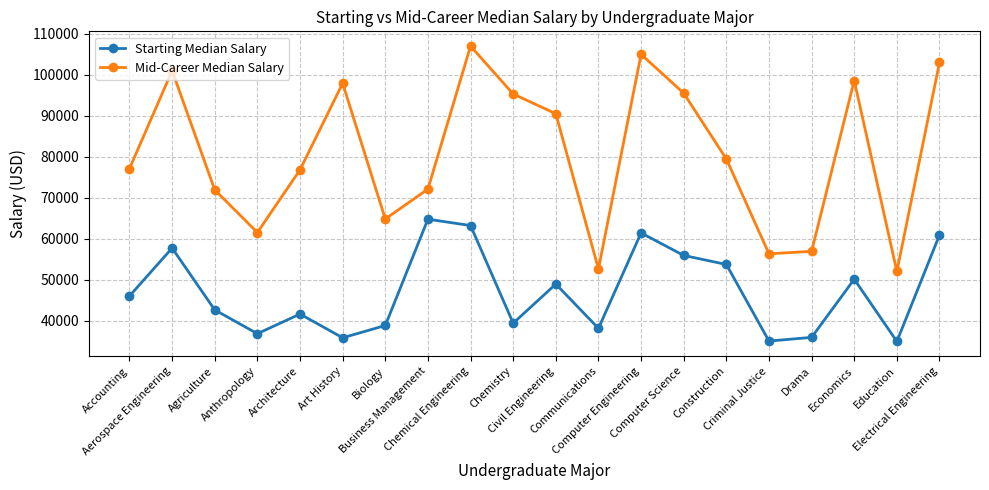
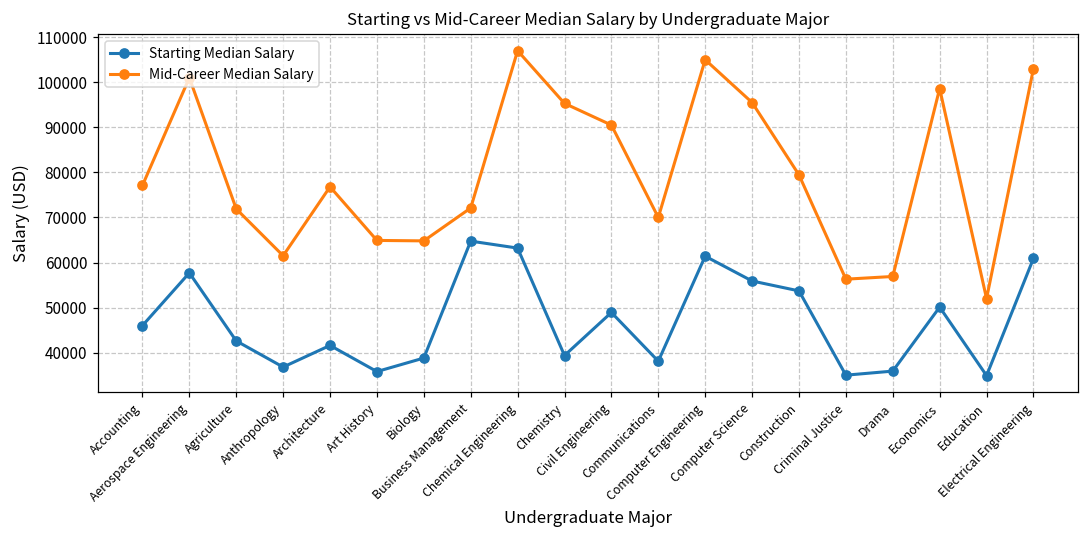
Mid-Career Median Salary, Art History: 98000 -> 65000
Mid-Career Median Salary, Communications: 53000 -> 70000
